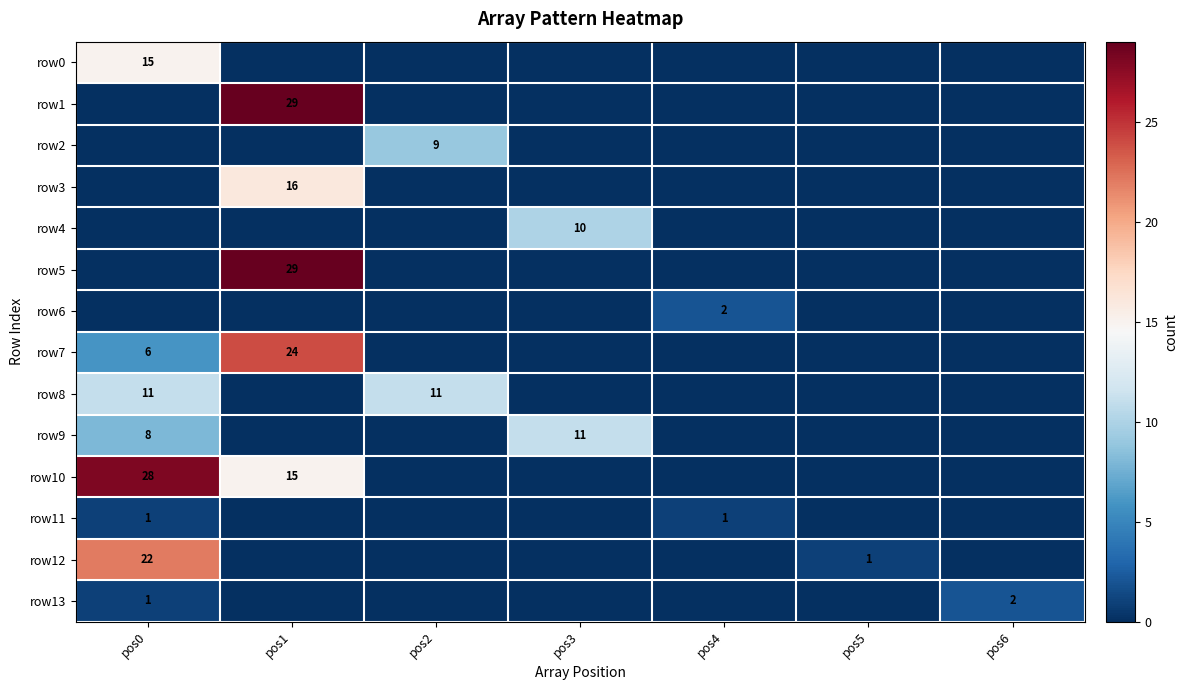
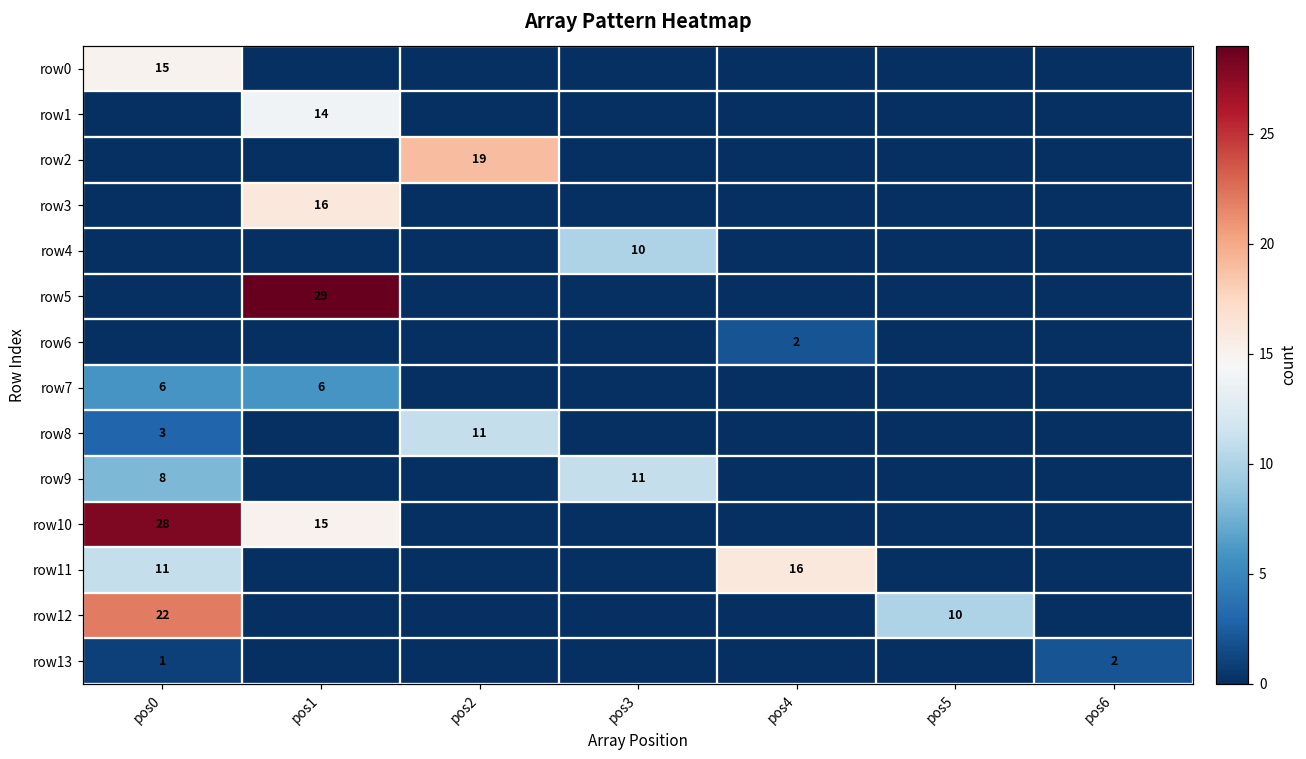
row1, pos1: 29 -> 14
row2, pos2: 9 -> 19
row7, pos1: 24 -> 6
row8, pos0: 11 -> 3
row11, pos0: 1 -> 11
row11, pos4: 1 -> 16
row12, pos5: 1 -> 10
